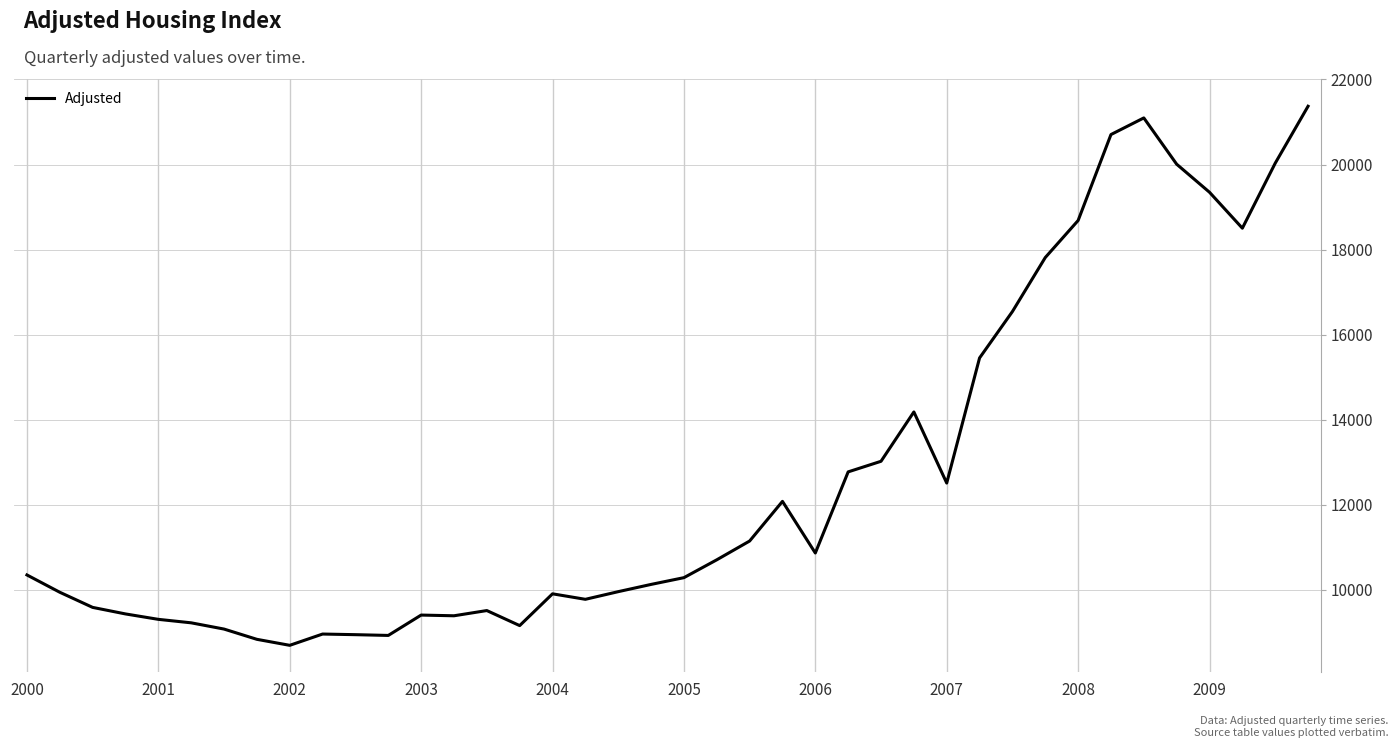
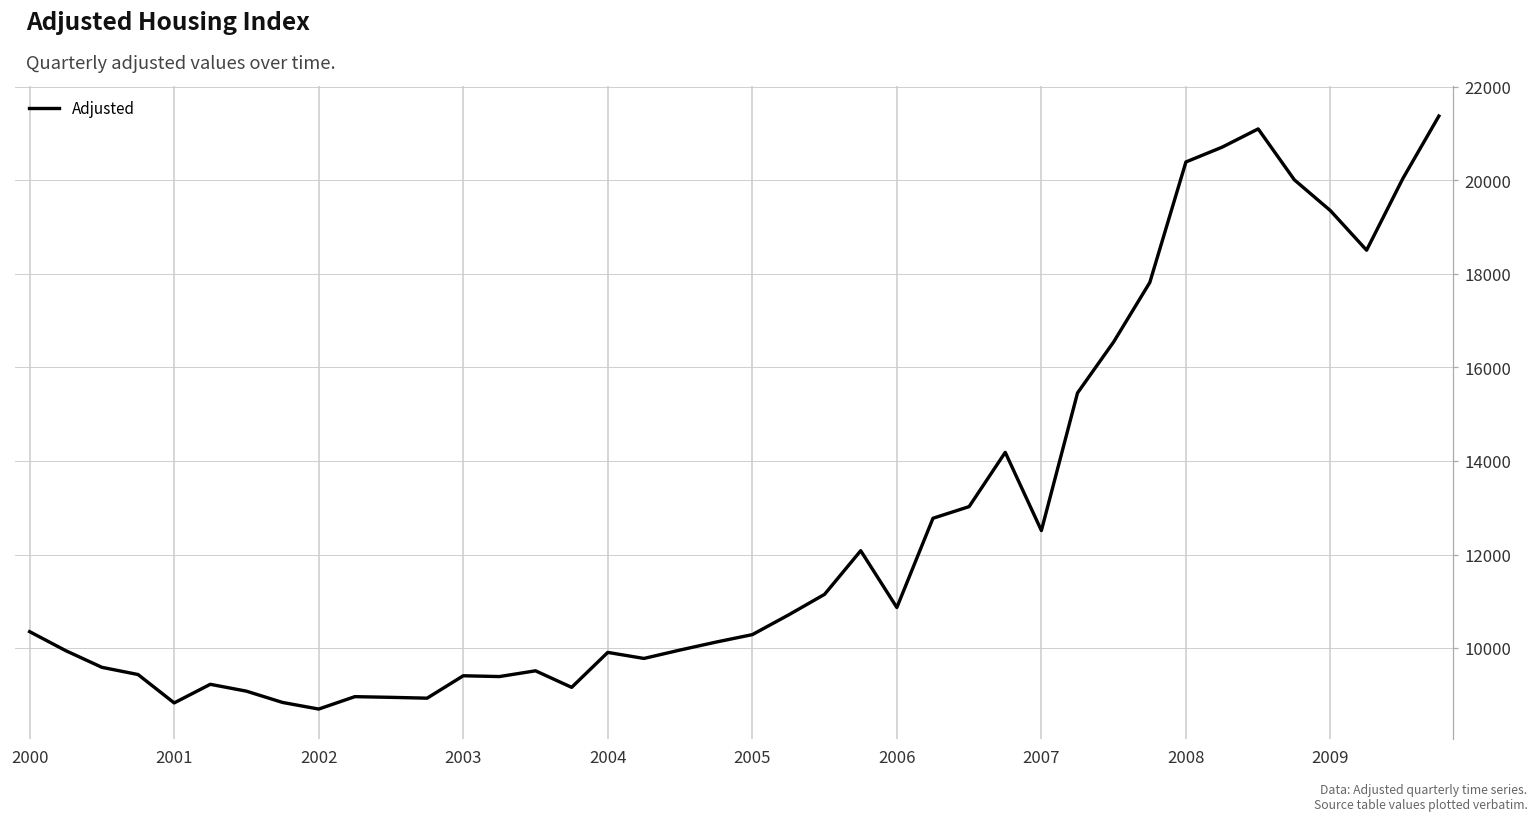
2001: 9300 -> 8800
2008: 18700 -> 20400
